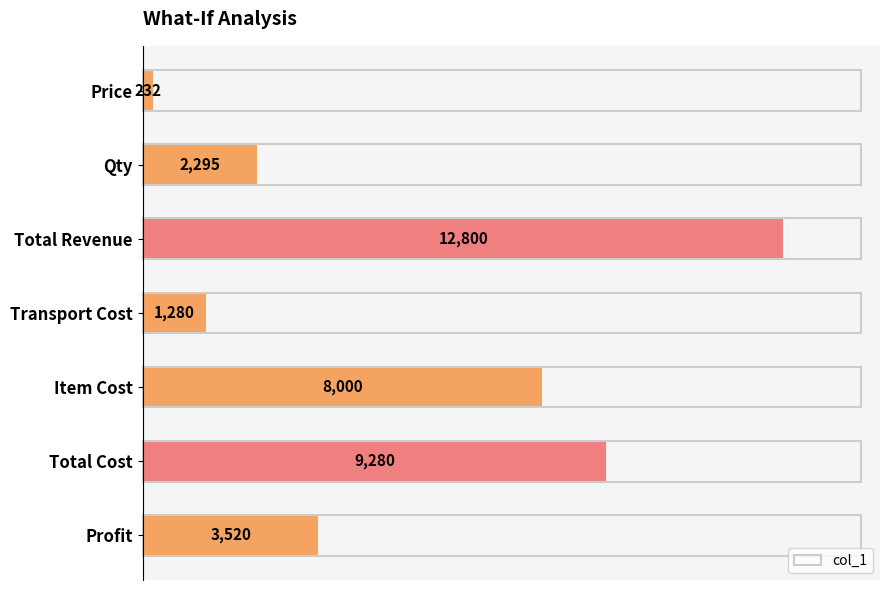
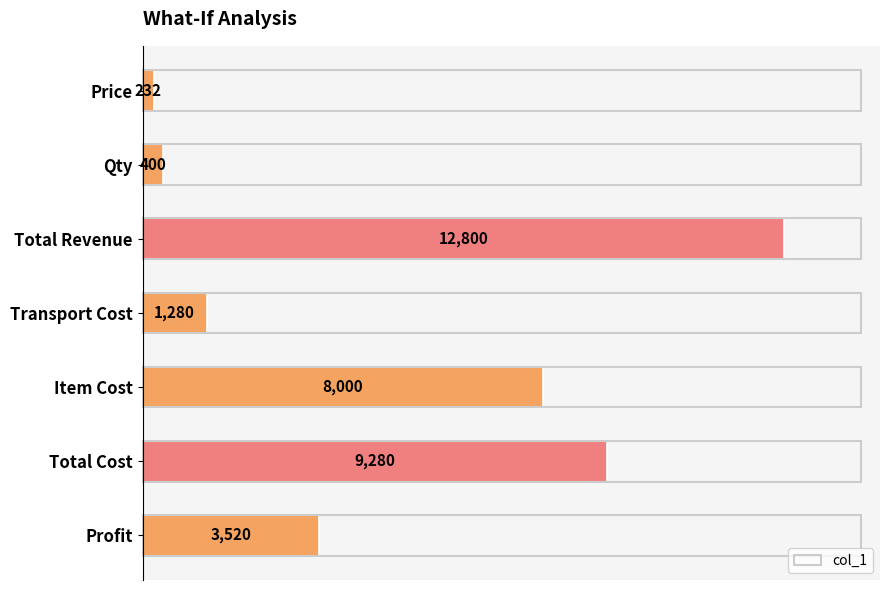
Qty: 2,295 -> 400
